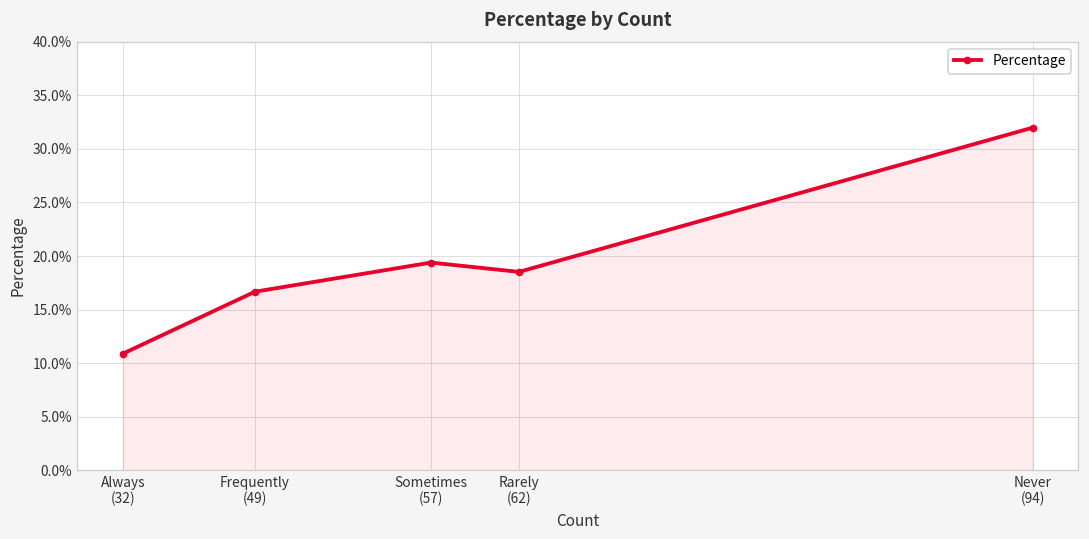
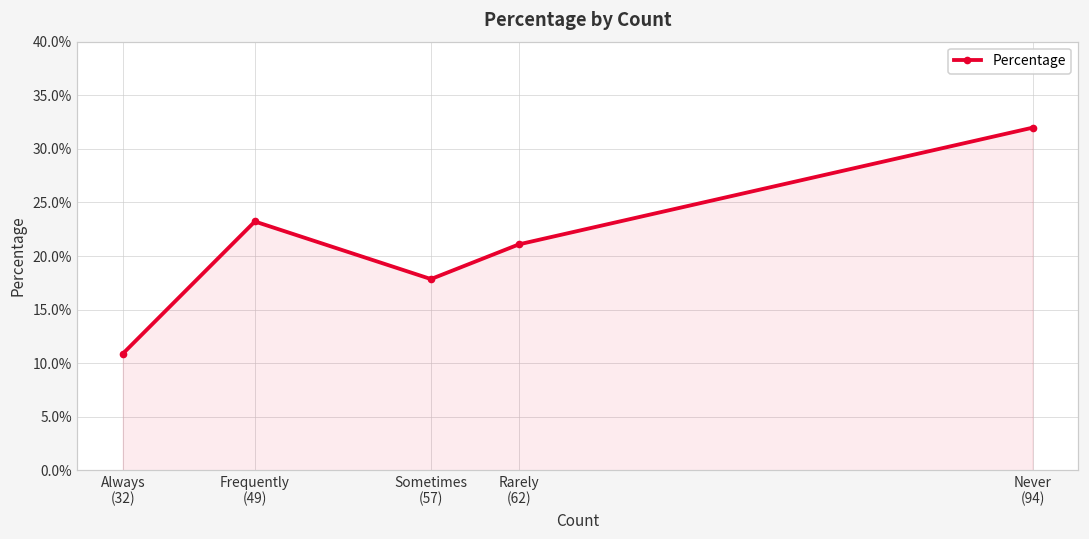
Frequently (49): 17% -> 23%
Sometimes (57): 19% -> 18%
Rarely (62): 19% -> 21%
